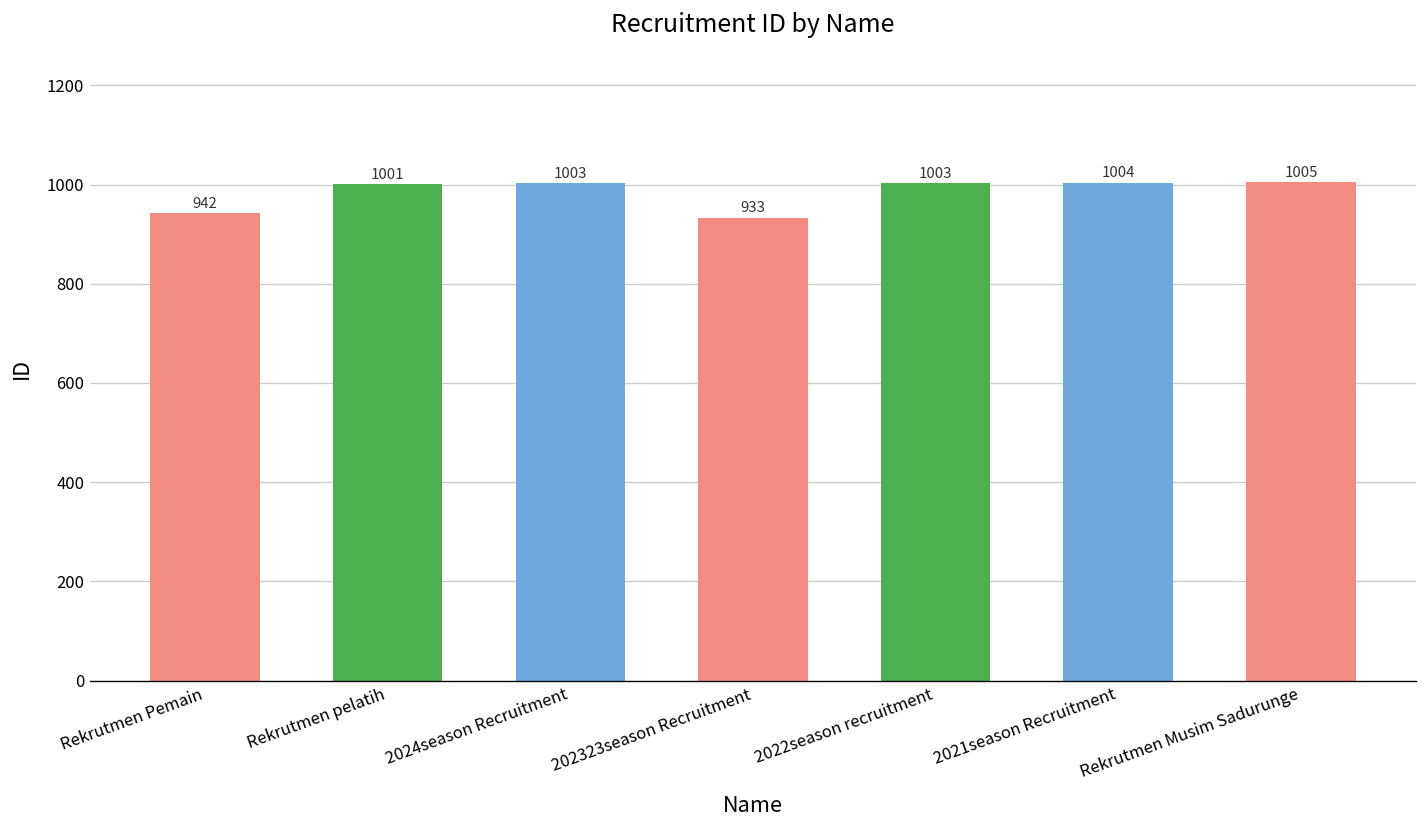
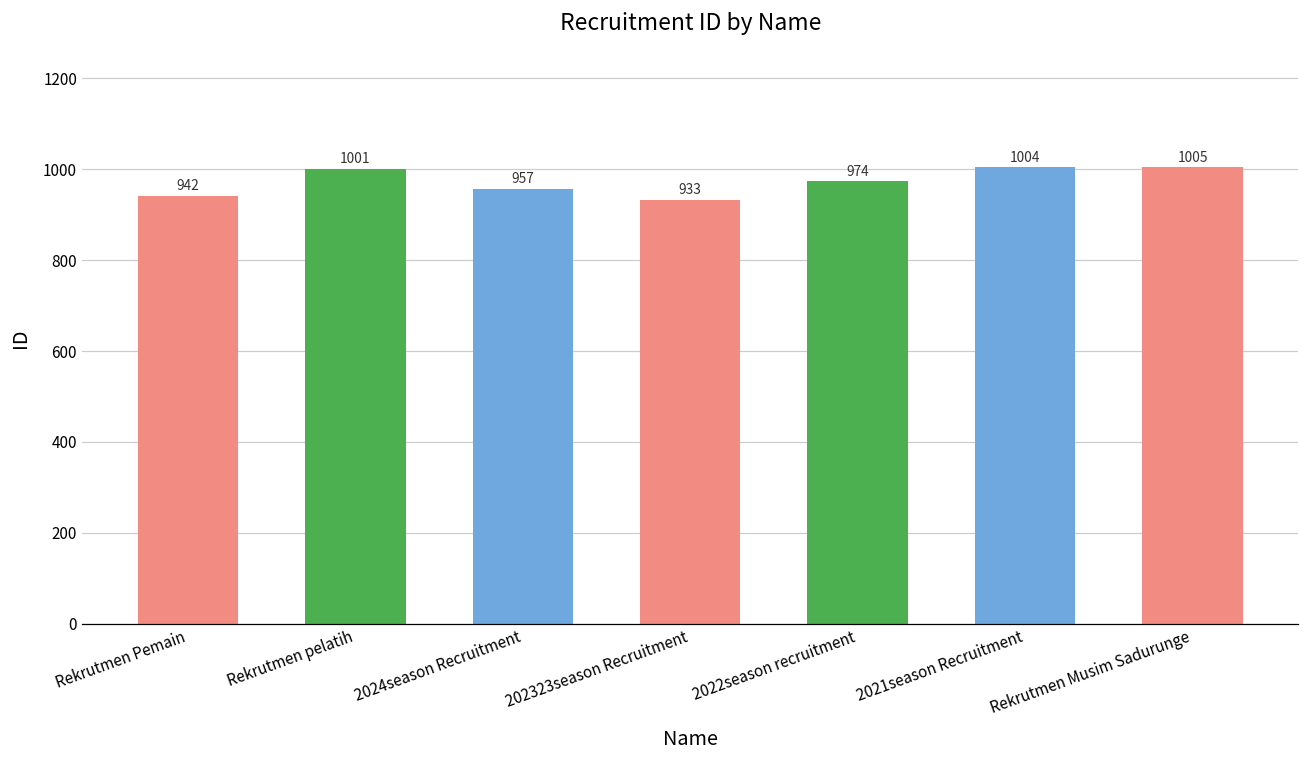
2024season Recruitment: 1003 -> 957
2022season recruitment: 1003 -> 974
